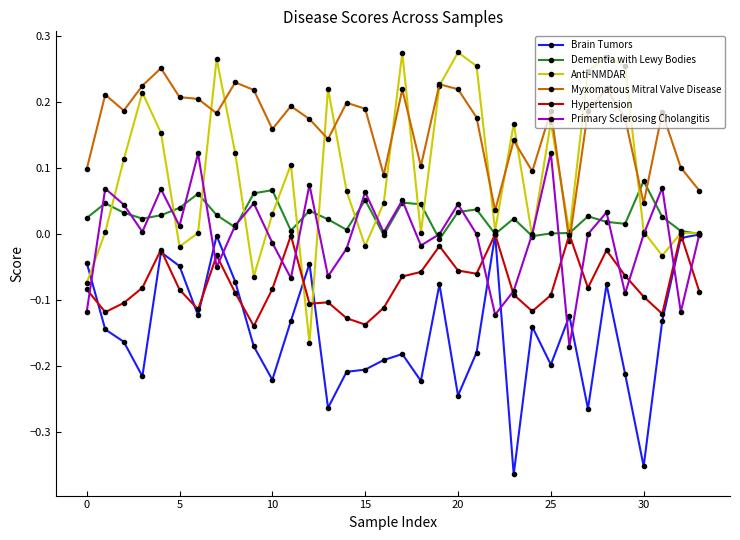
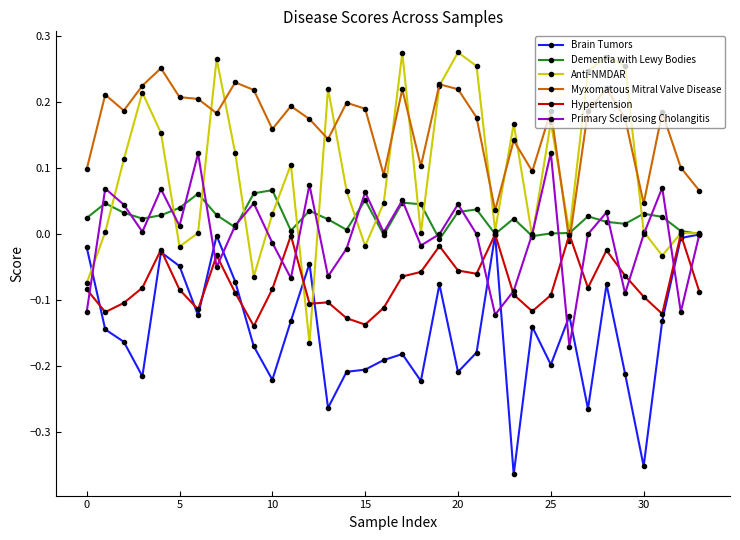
Brain Tumors, 0: -0.04 -> -0.02
Brain Tumors, 20: -0.24 -> -0.21
Dementia with Lewy Bodies, 30: 0.08 -> 0.03
